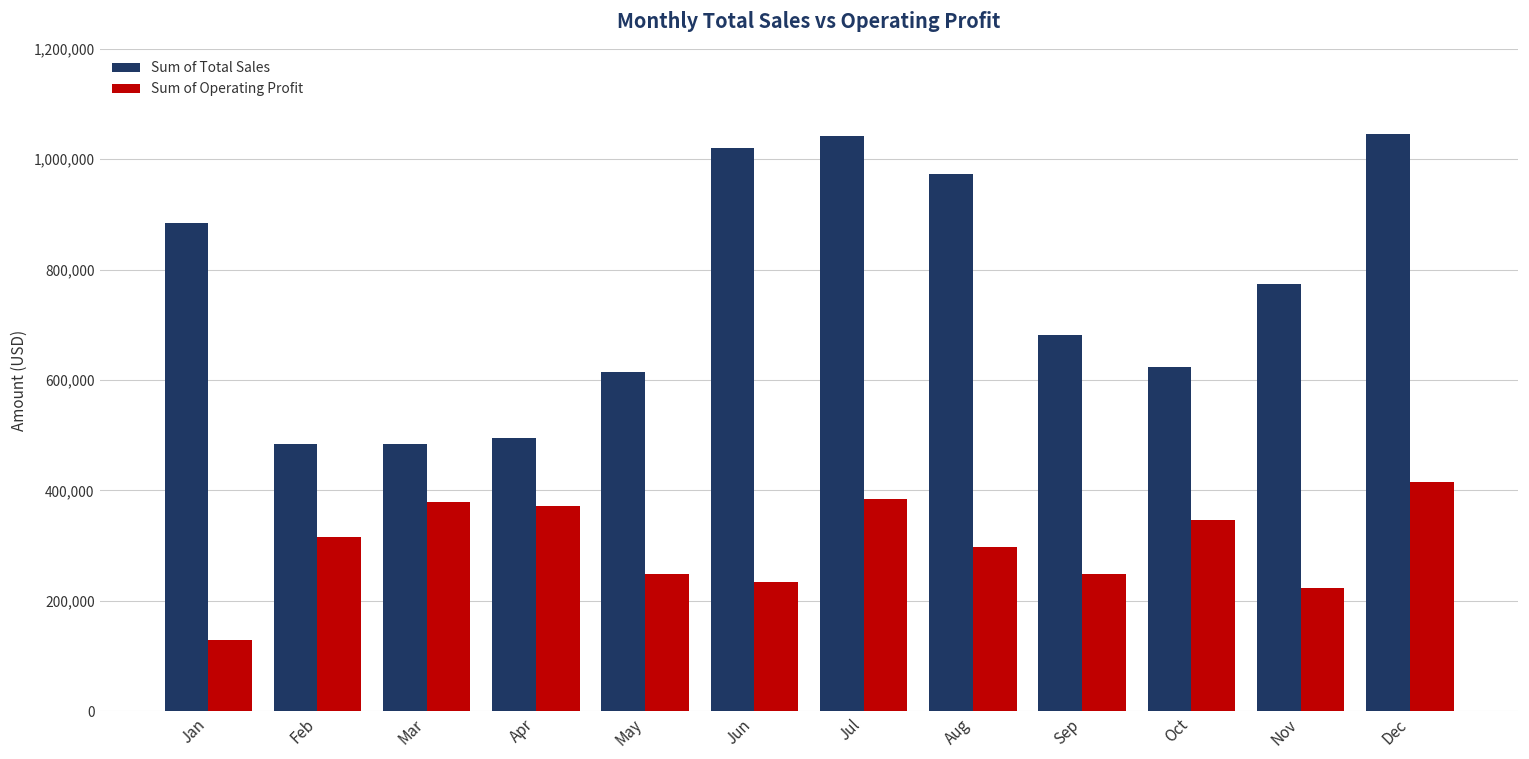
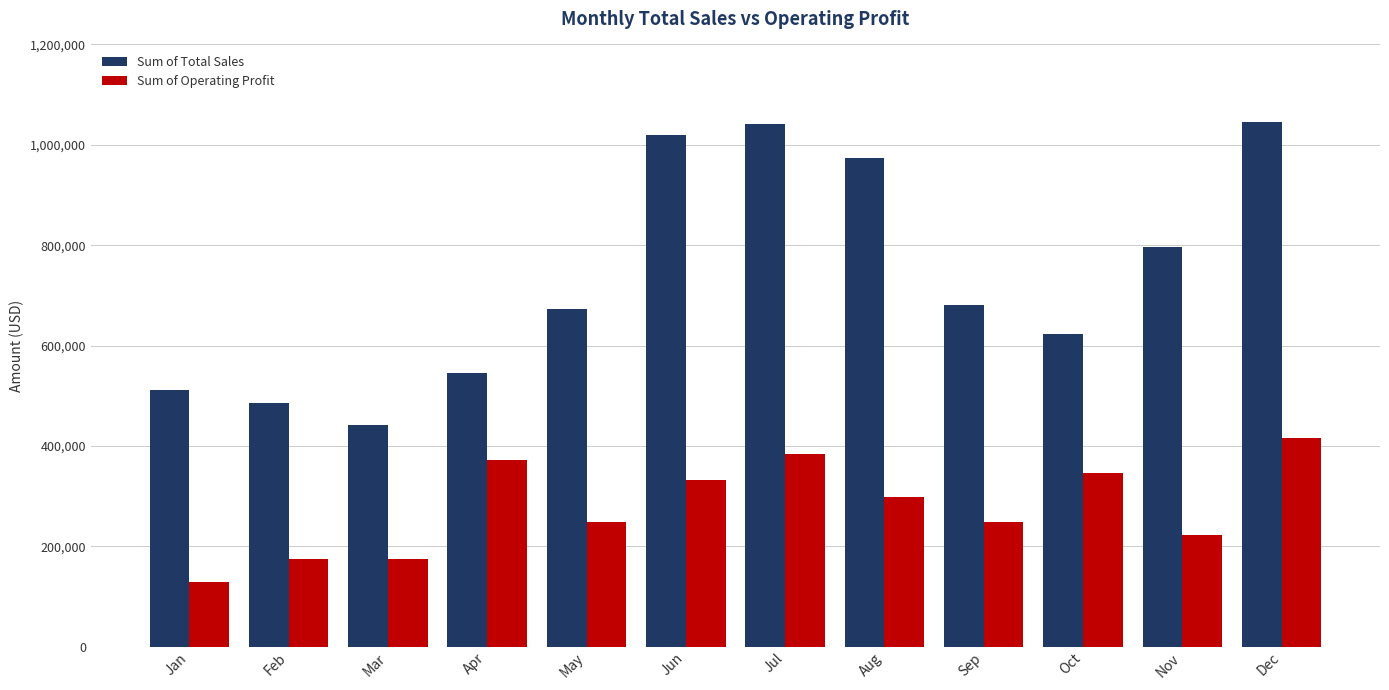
Sum of Total Sales, Jan: 890,000 -> 510,000
Sum of Operating Profit, Feb: 320,000 -> 170,000
Sum of Total Sales, Mar: 480,000 -> 440,000
Sum of Operating Profit, Mar: 380,000 -> 170,000
Sum of Total Sales, Apr: 490,000 -> 550,000
Sum of Total Sales, May: 620,000 -> 670,000
Sum of Operating Profit, Jun: 230,000 -> 330,000
Sum of Total Sales, Nov: 770,000 -> 800,000
